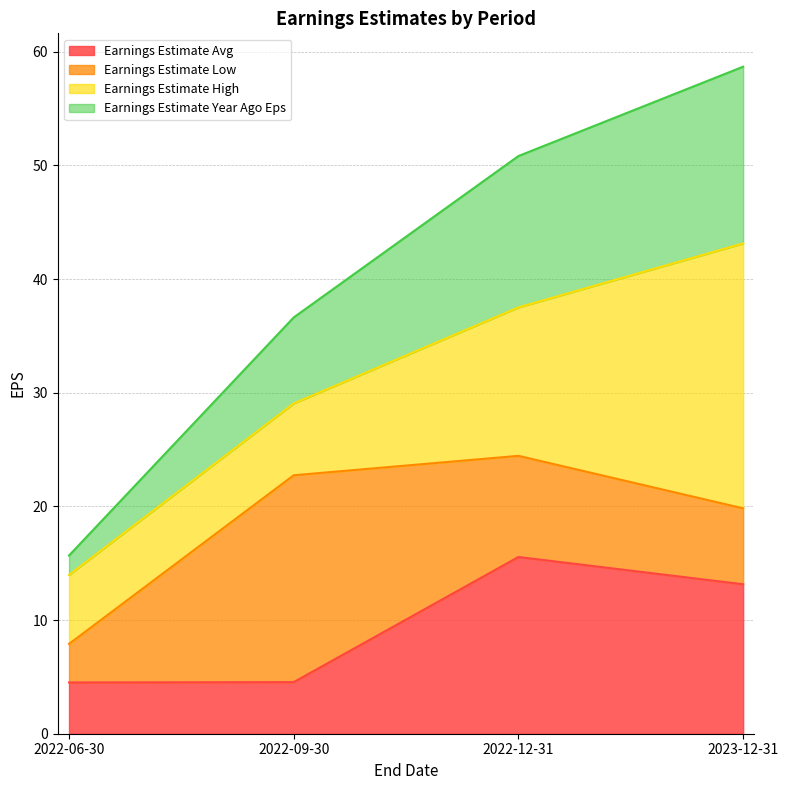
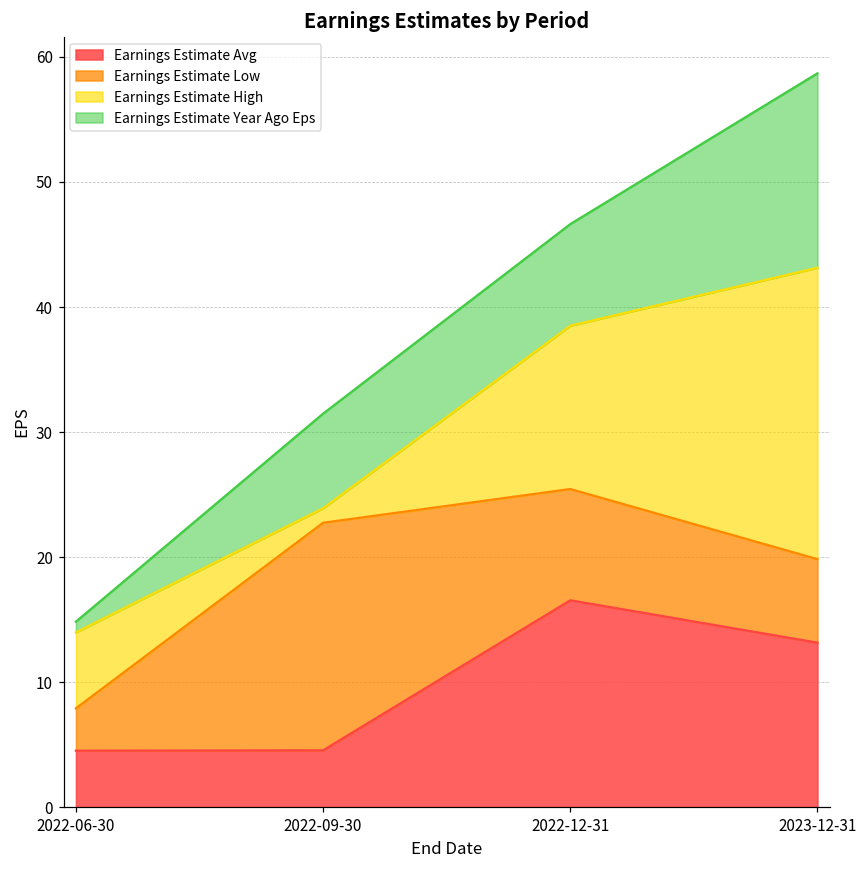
Earnings Estimate Year Ago Eps, 2022-06-30: 1.7 -> 0.9
Earnings Estimate High, 2022-09-30: 6.3 -> 1.2
Earnings Estimate Avg, 2022-12-31: 15.6 -> 16.5
Earnings Estimate Year Ago Eps, 2022-12-31: 13.3 -> 8.1
